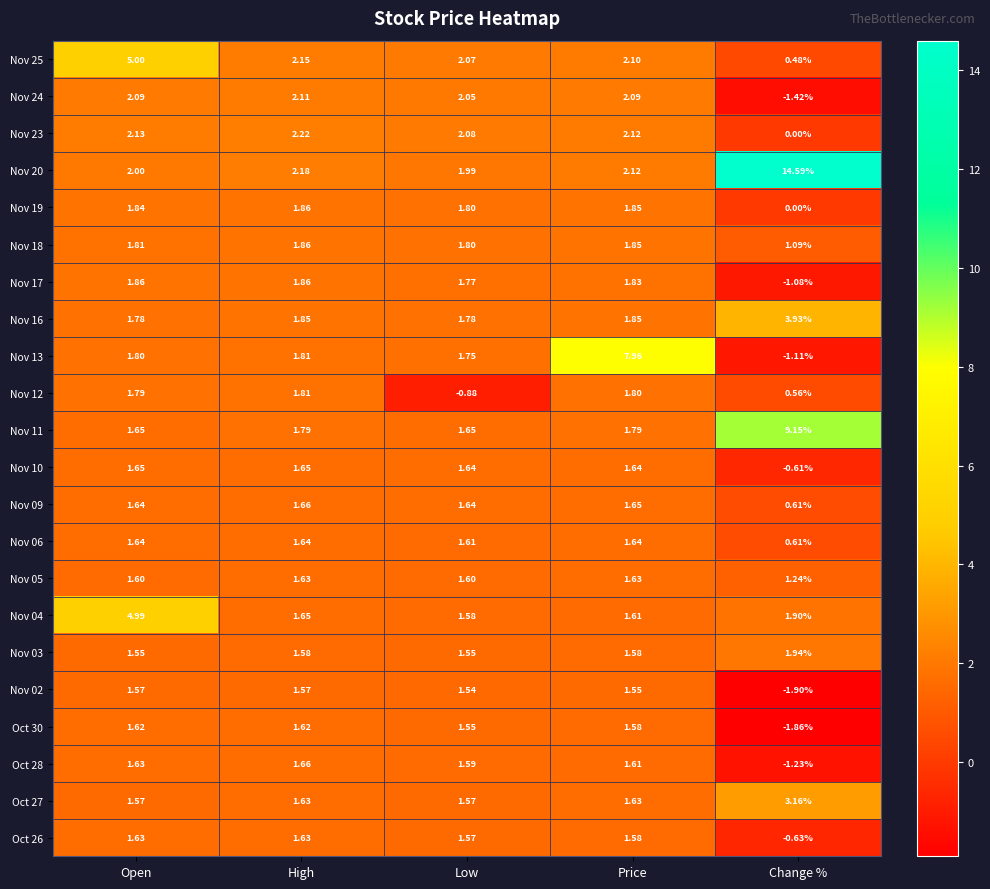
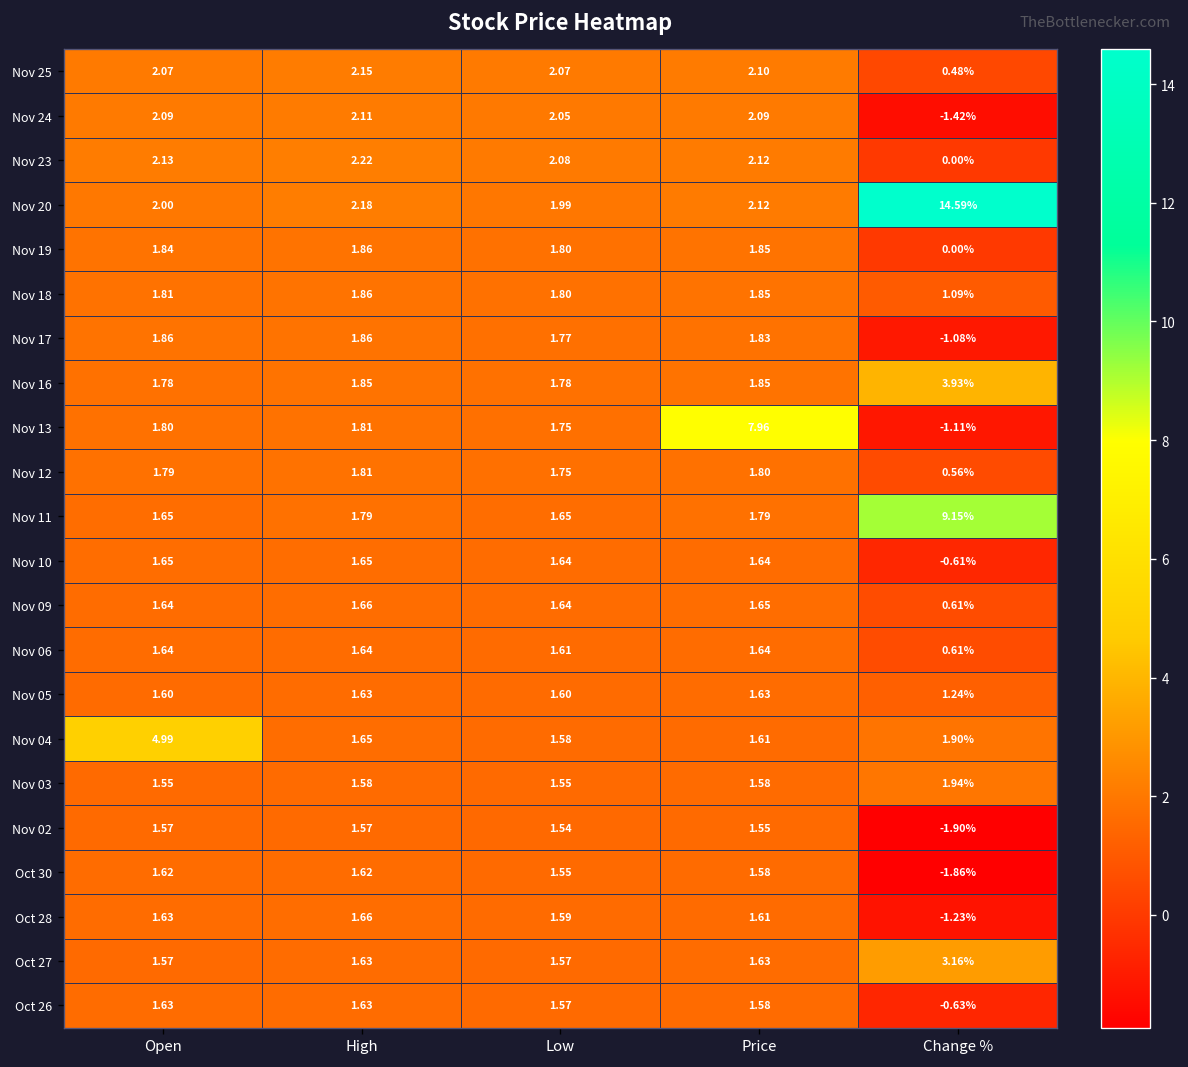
Nov 25, Open: 5.00 -> 2.07
Nov 12, Low: -0.88 -> 1.75
